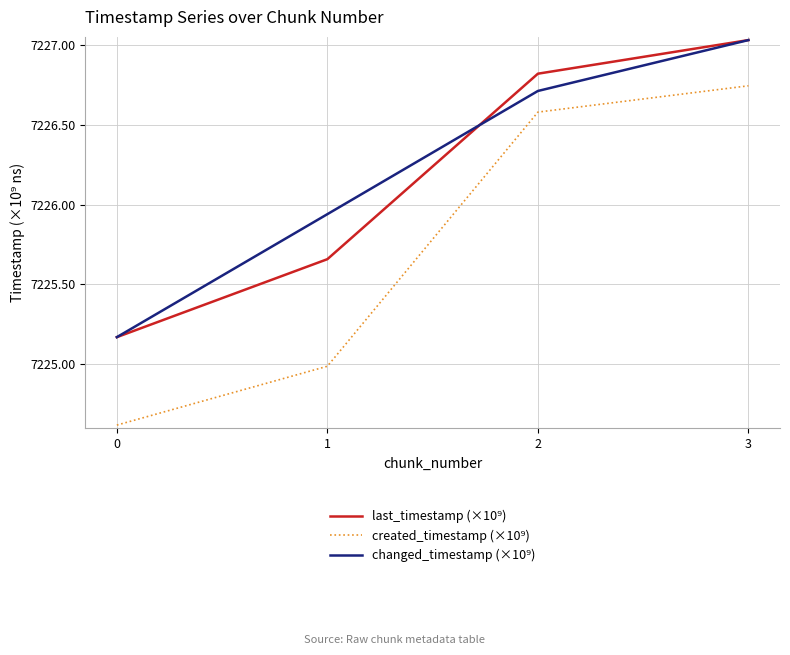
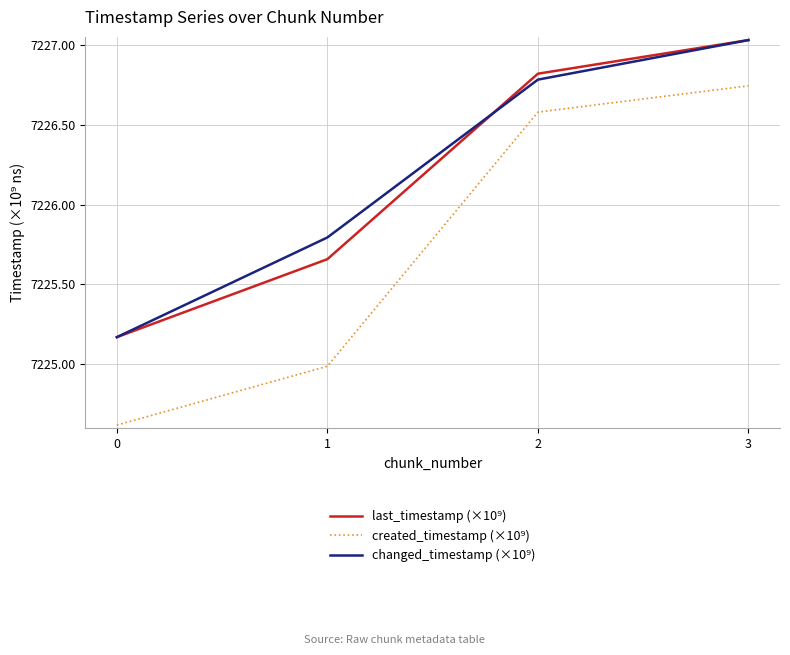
changed_timestamp (×10⁹), 1: 7225.94 -> 7225.79
changed_timestamp (×10⁹), 2: 7226.71 -> 7226.78
